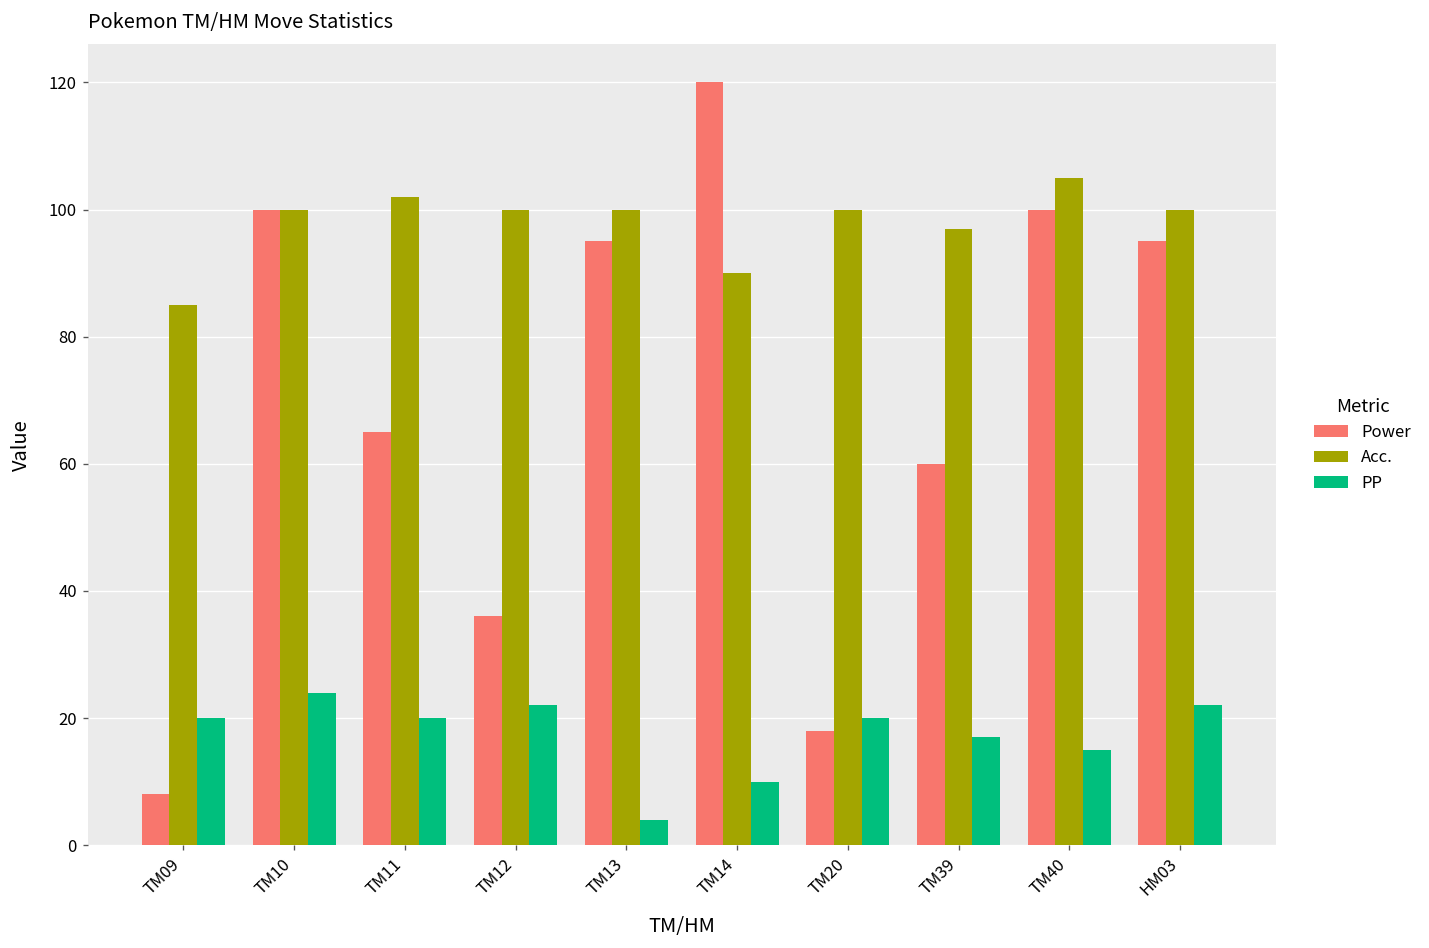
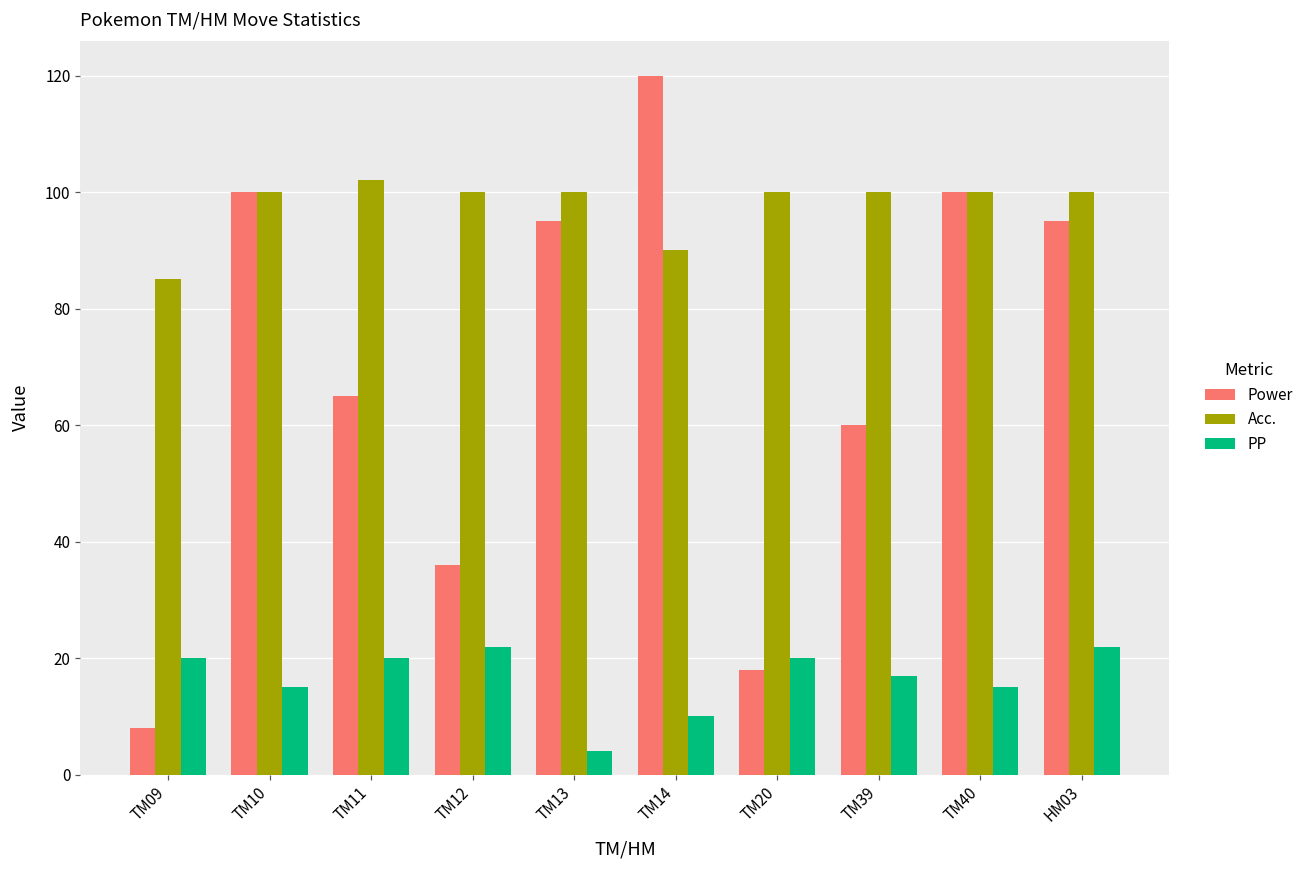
PP, TM10: 24 -> 15
Acc., TM39: 97 -> 100
Acc., TM40: 105 -> 100
